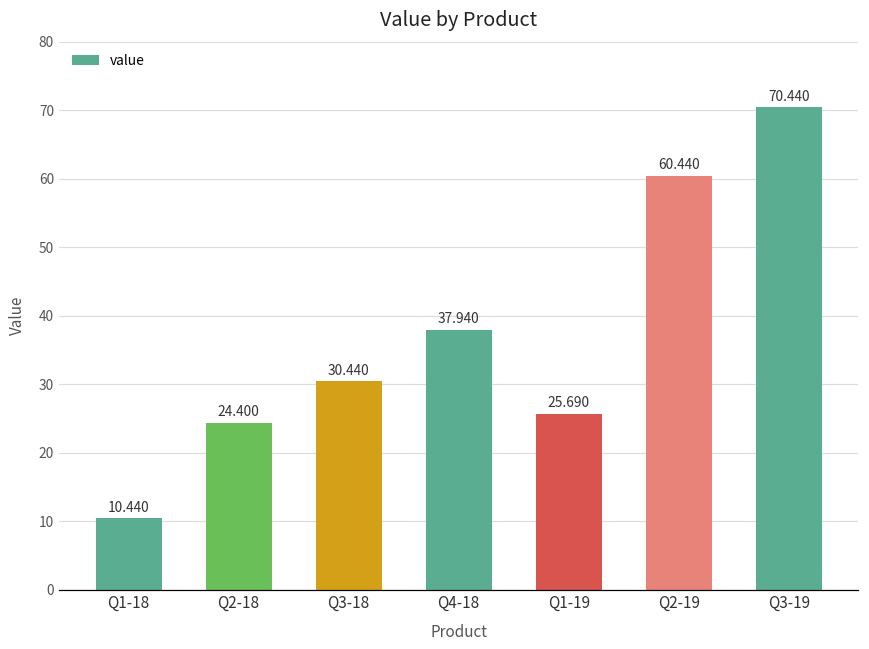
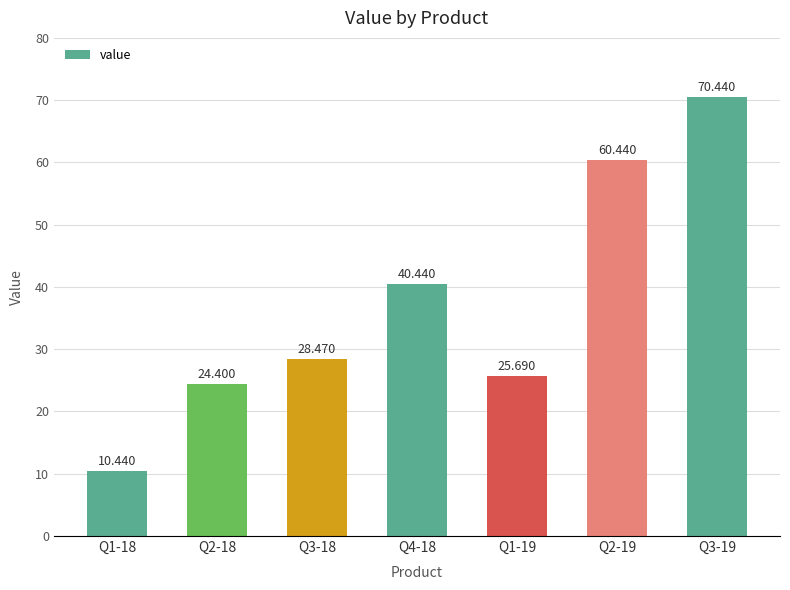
Q3-18: 30.440 -> 28.470
Q4-18: 37.940 -> 40.440
